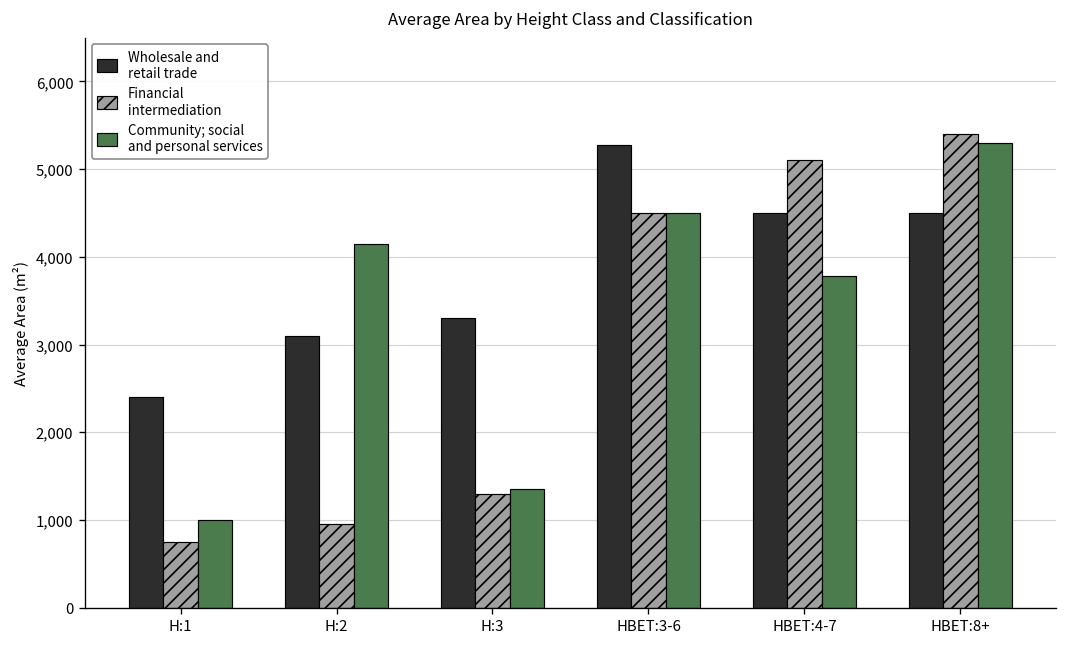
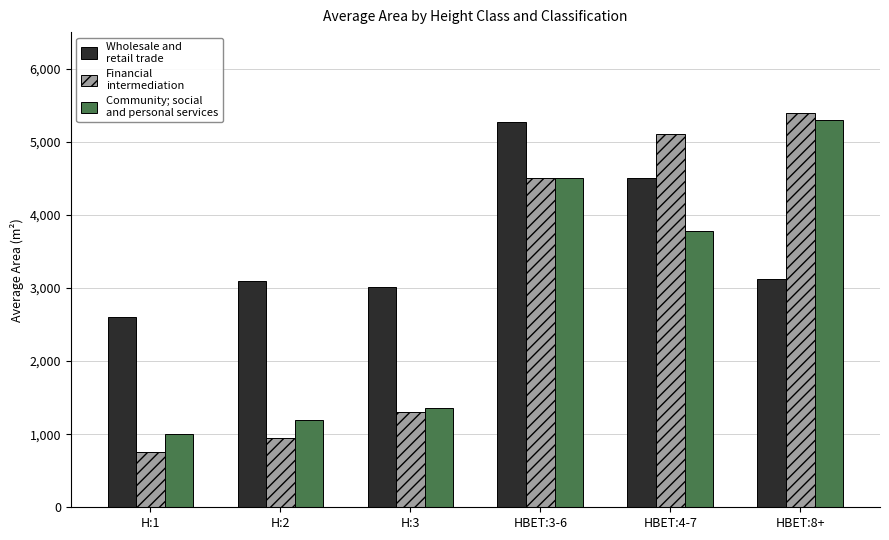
Wholesale and retail trade, H:1: 2,400 -> 2,600
Community; social and personal services, H:2: 4,100 -> 1,200
Wholesale and retail trade, H:3: 3,300 -> 3,000
Wholesale and retail trade, HBET:8+: 4,500 -> 3,100
